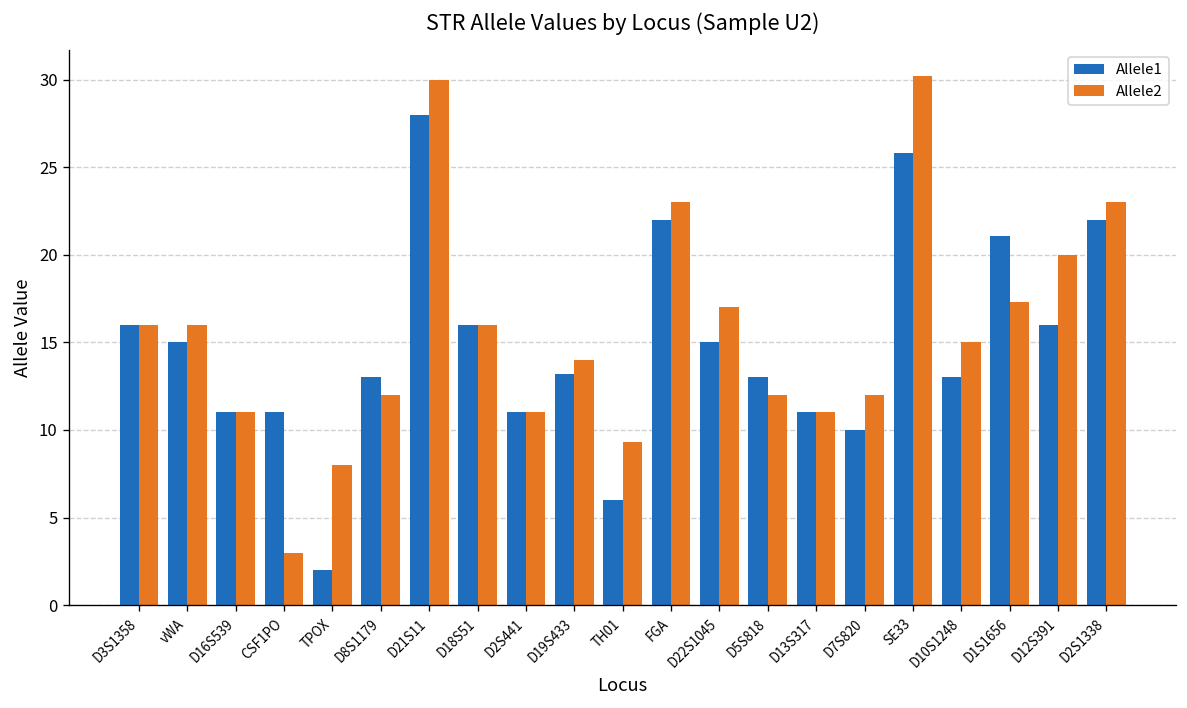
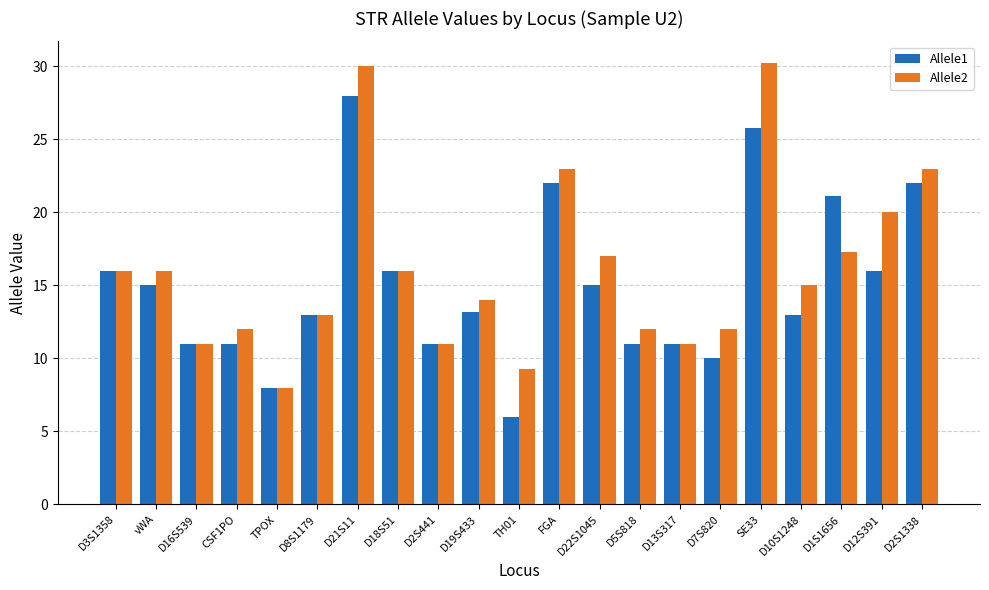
Allele2, CSF1PO: 3 -> 12
Allele1, TPOX: 2 -> 8
Allele2, D8S1179: 12 -> 13
Allele1, D5S818: 13 -> 11
